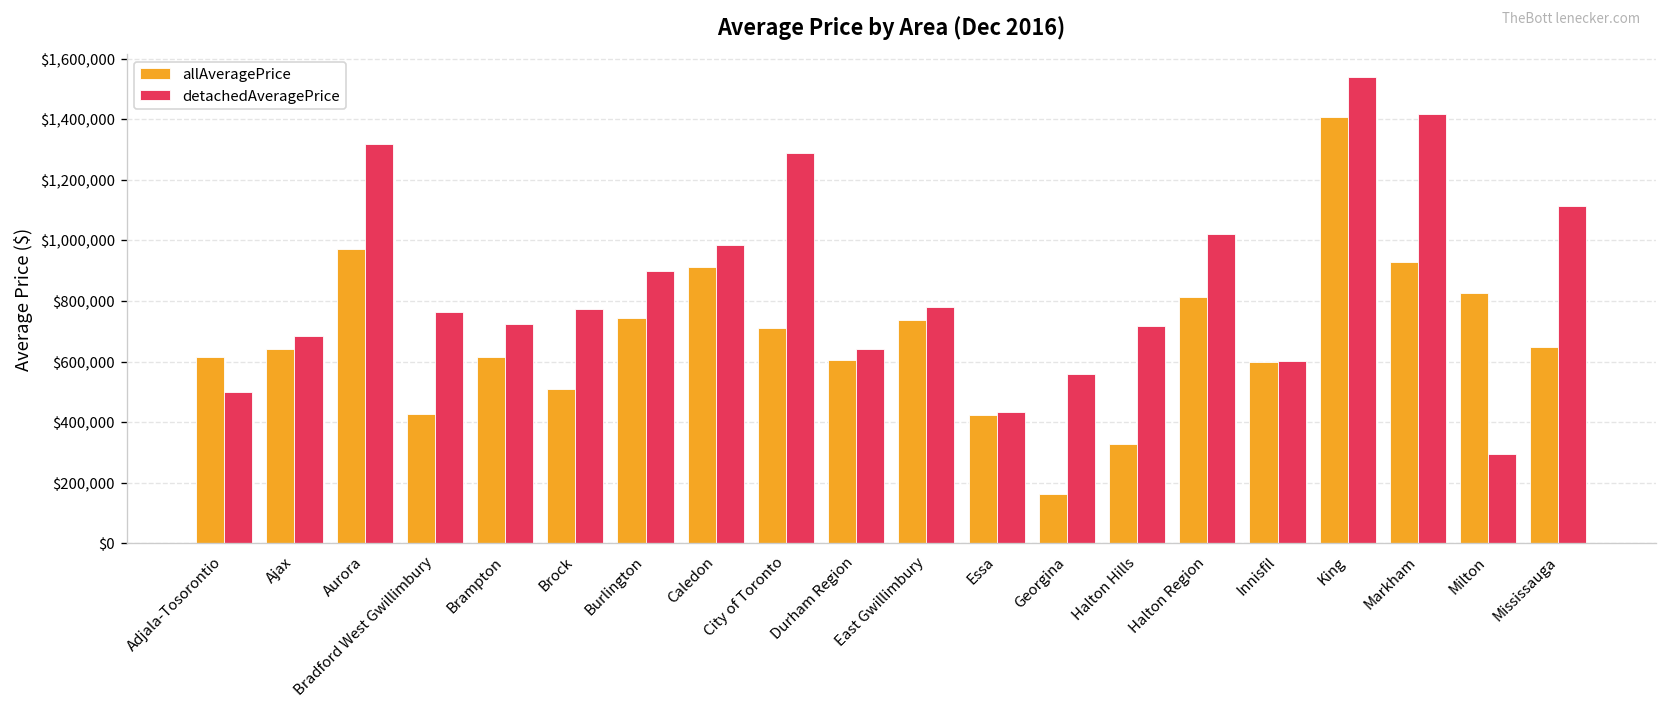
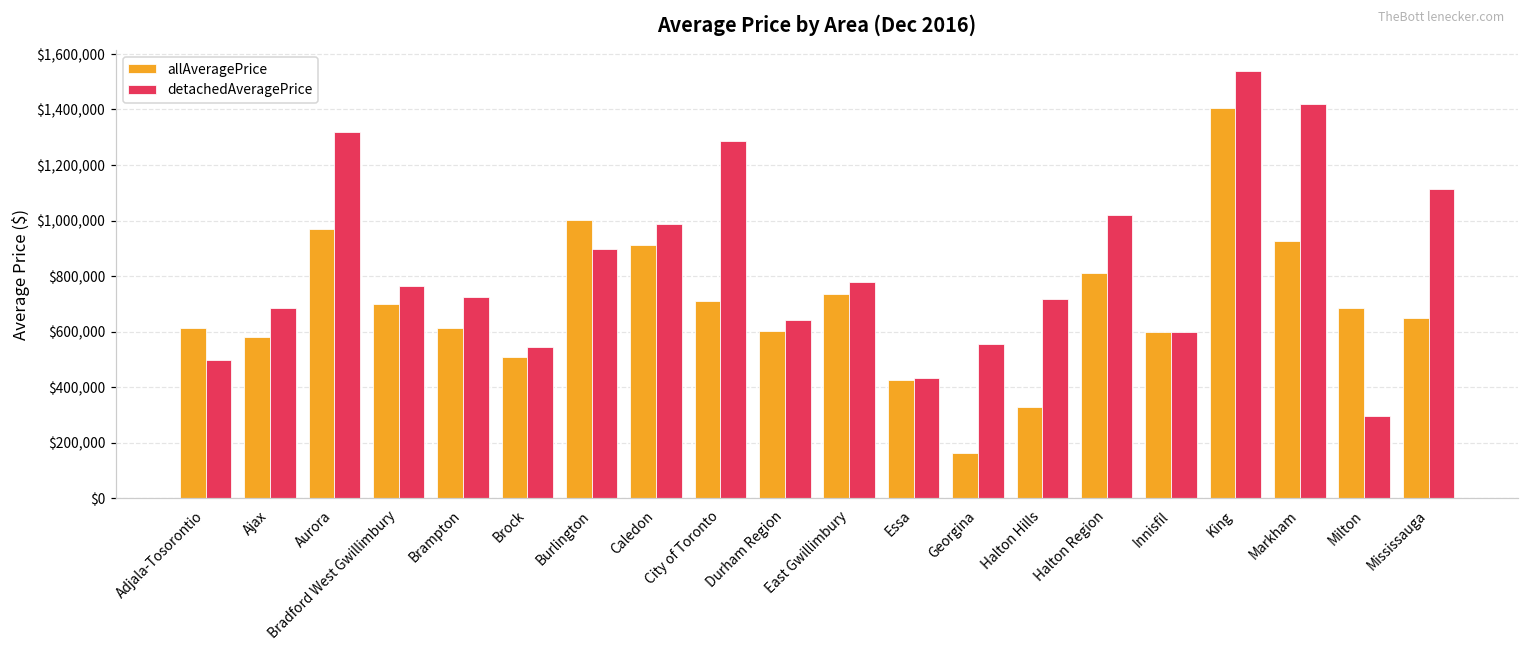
allAveragePrice, Ajax: $640,000 -> $580,000
allAveragePrice, Bradford West Gwillimbury: $430,000 -> $700,000
detachedAveragePrice, Brock: $770,000 -> $540,000
allAveragePrice, Burlington: $740,000 -> $1,000,000
allAveragePrice, Milton: $830,000 -> $680,000
